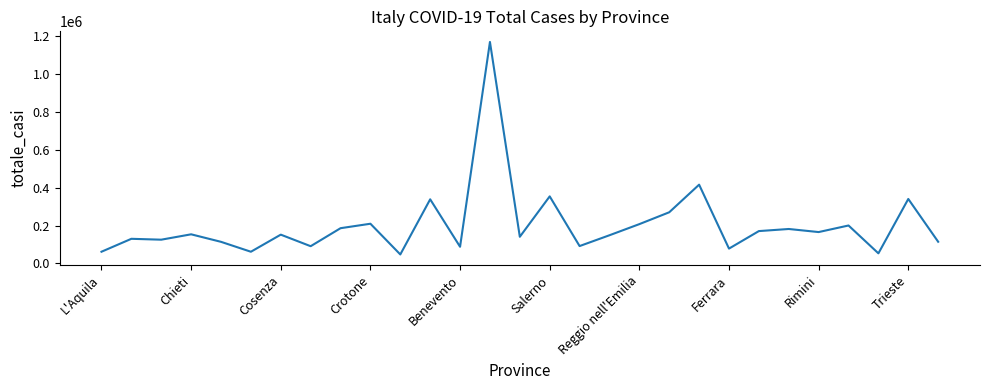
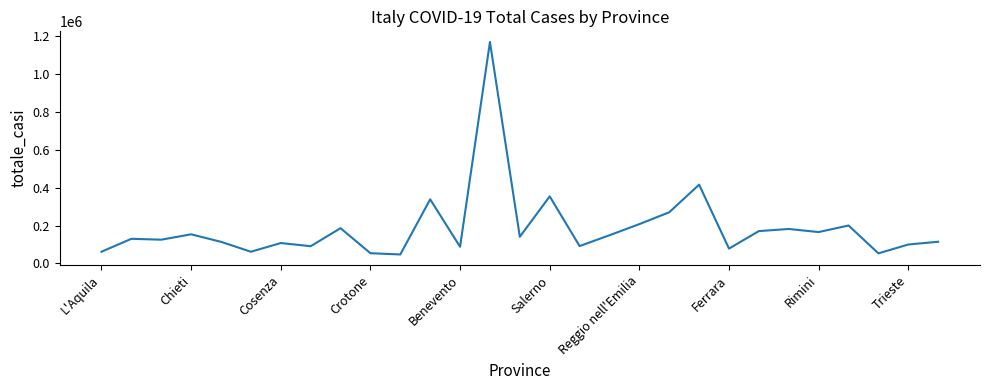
Cosenza: 150000 -> 110000
Crotone: 210000 -> 50000
Trieste: 340000 -> 100000
